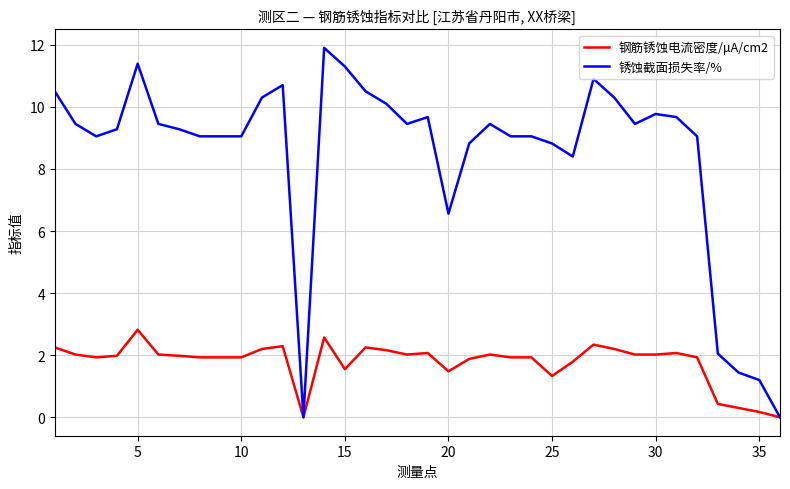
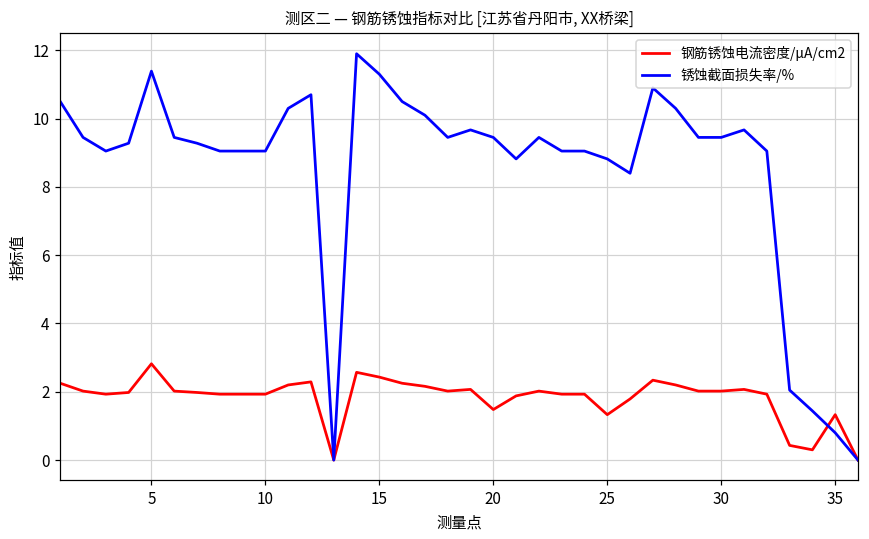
钢筋锈蚀电流密度/μA/cm2, 15: 1.6 -> 2.4
锈蚀截面损失率/%, 20: 6.6 -> 9.5
锈蚀截面损失率/%, 30: 9.8 -> 9.5
钢筋锈蚀电流密度/μA/cm2, 35: 0.2 -> 1.3
锈蚀截面损失率/%, 35: 1.2 -> 0.8
